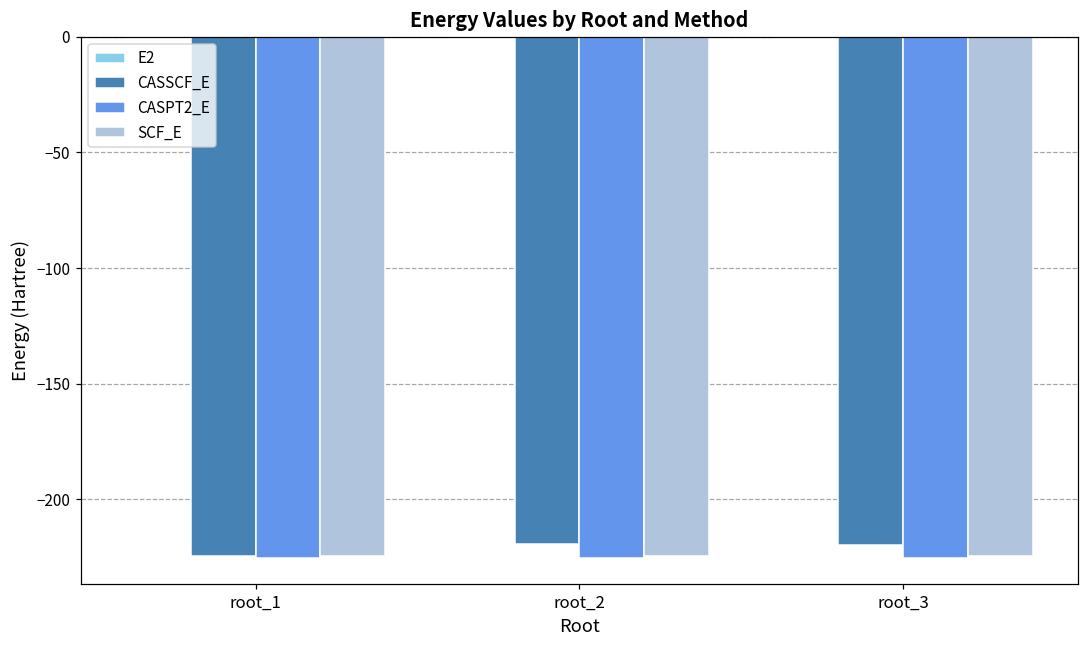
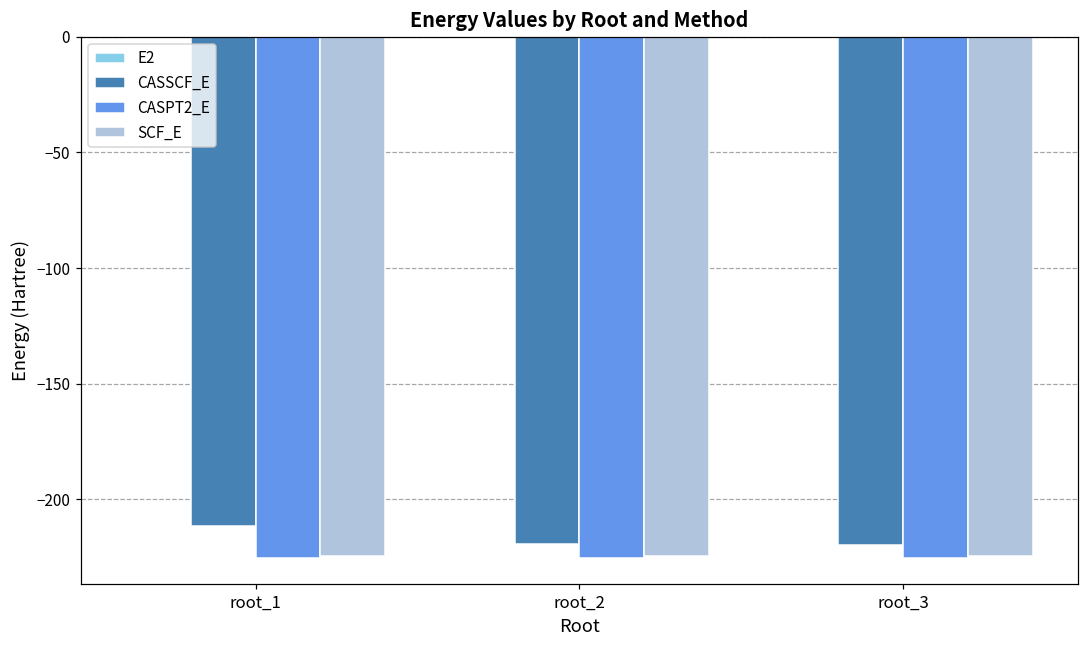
CASSCF_E, root_1: -225 -> -212
